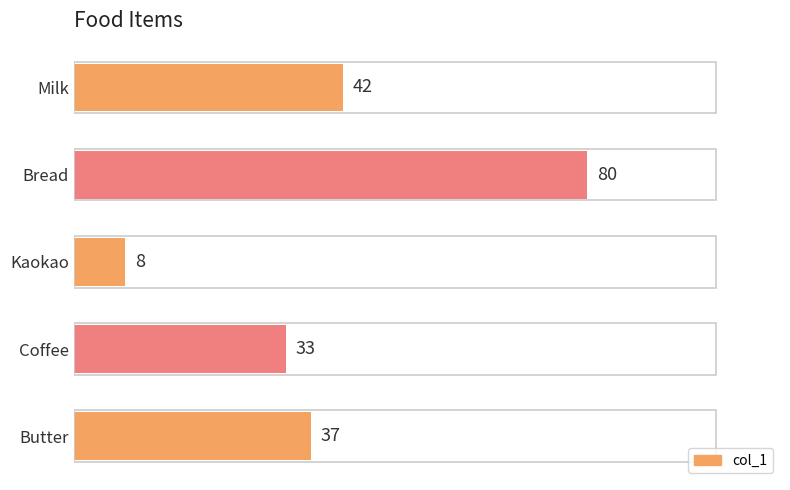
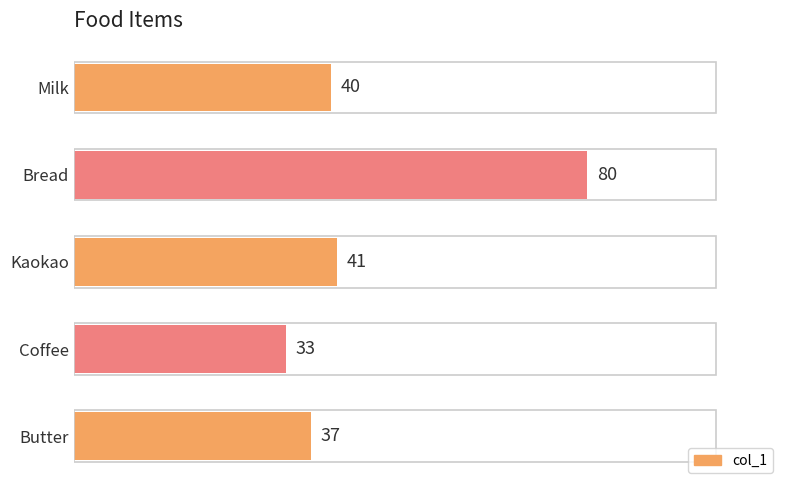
Milk: 42 -> 40
Kaokao: 8 -> 41
